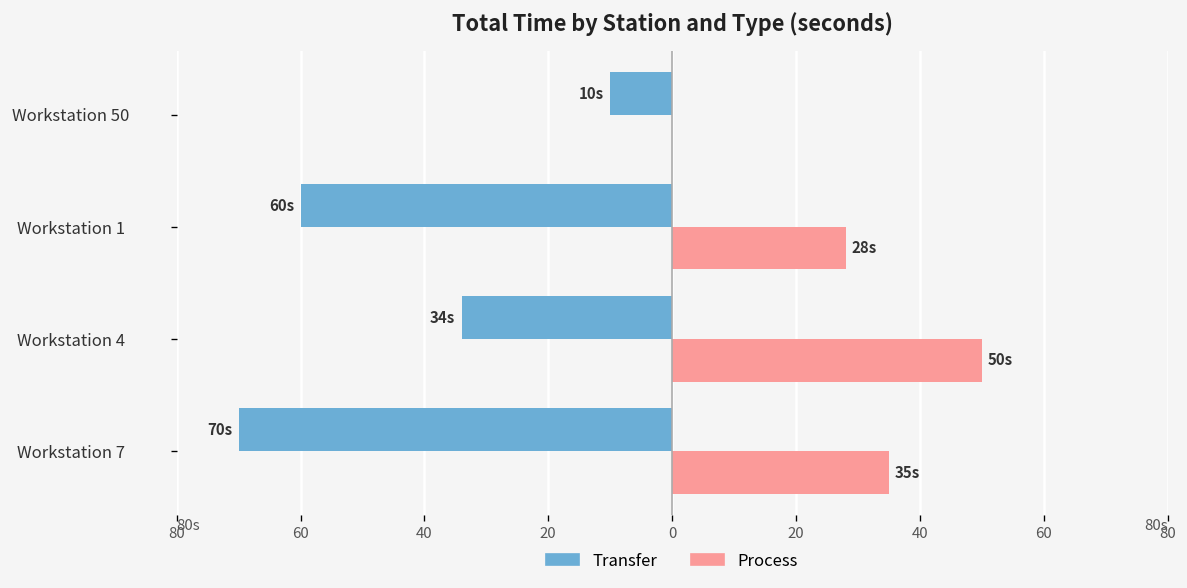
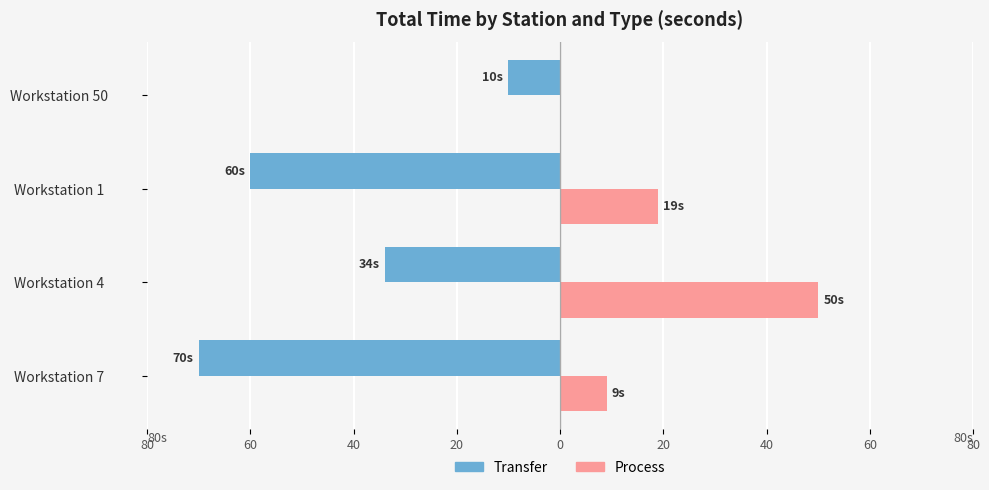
Process, Workstation 1: 28s -> 19s
Process, Workstation 7: 35s -> 9s
